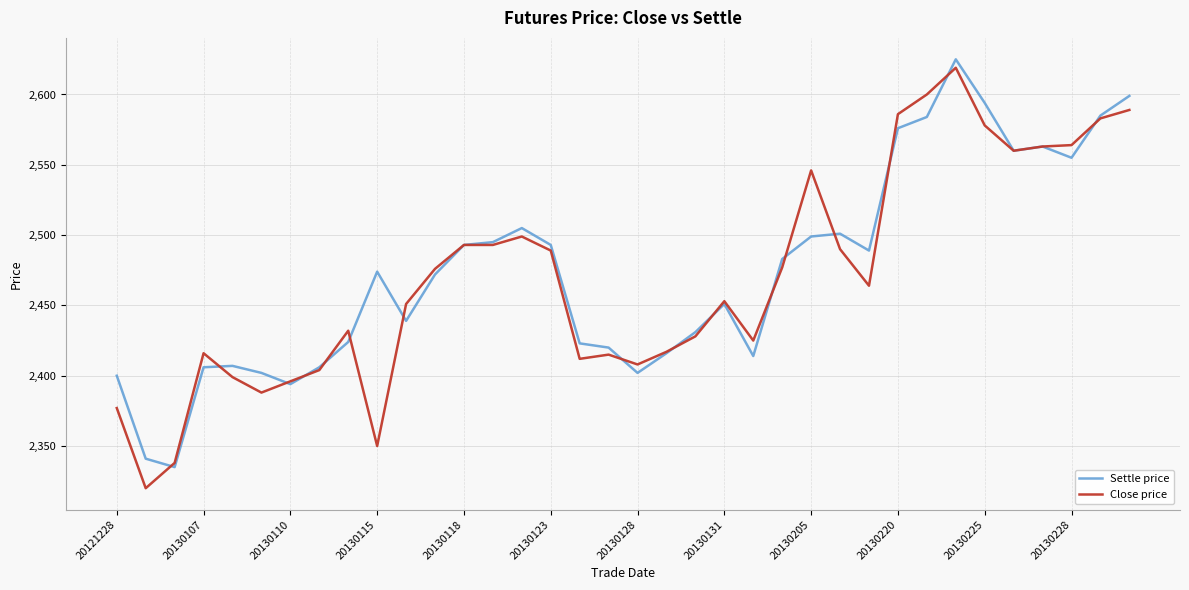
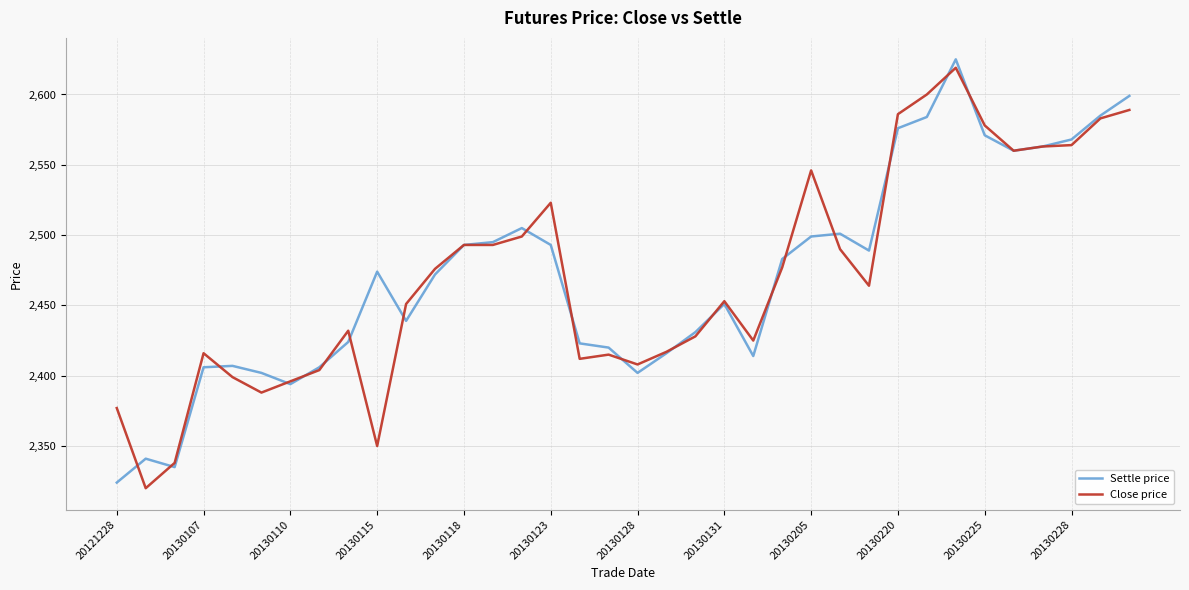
Settle price, 20121228: 2,400 -> 2,324
Close price, 20130123: 2,489 -> 2,523
Settle price, 20130225: 2,594 -> 2,571
Settle price, 20130228: 2,555 -> 2,568
